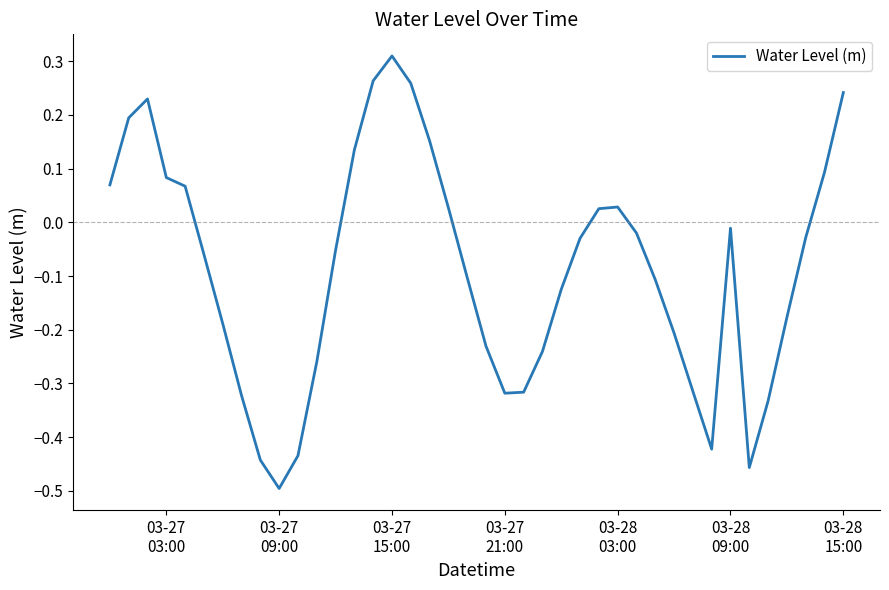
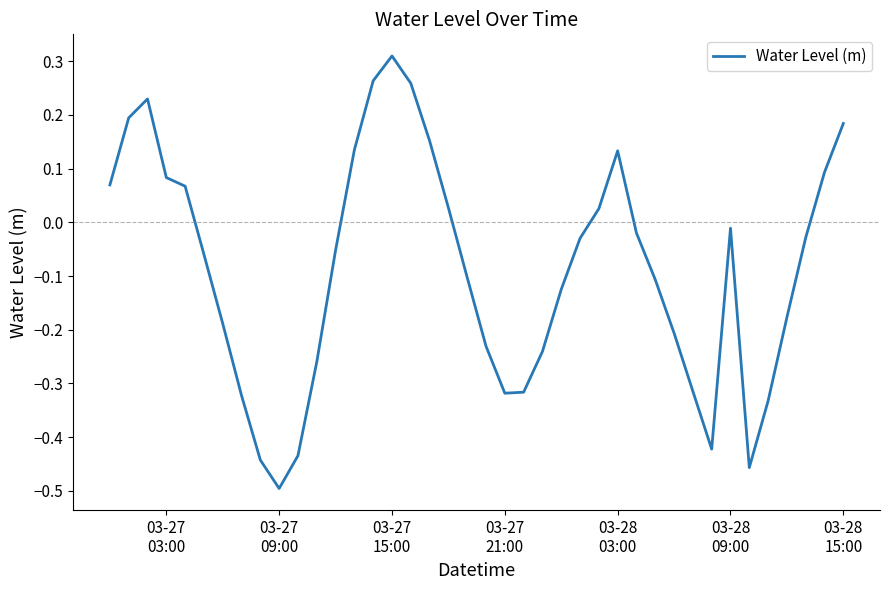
03-28 03:00: 0.03 -> 0.13
03-28 15:00: 0.24 -> 0.18
